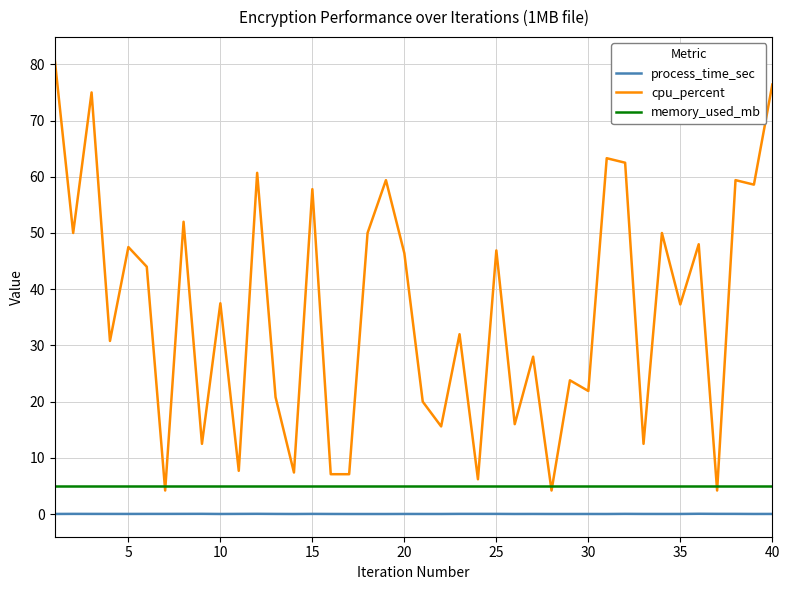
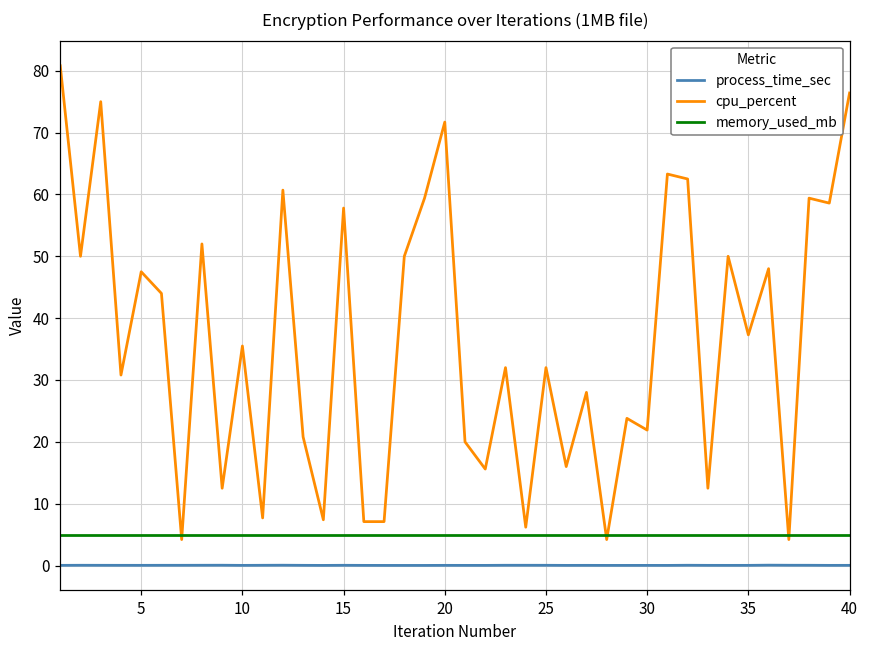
cpu_percent, 10: 38 -> 36
cpu_percent, 20: 46 -> 72
cpu_percent, 25: 47 -> 32
